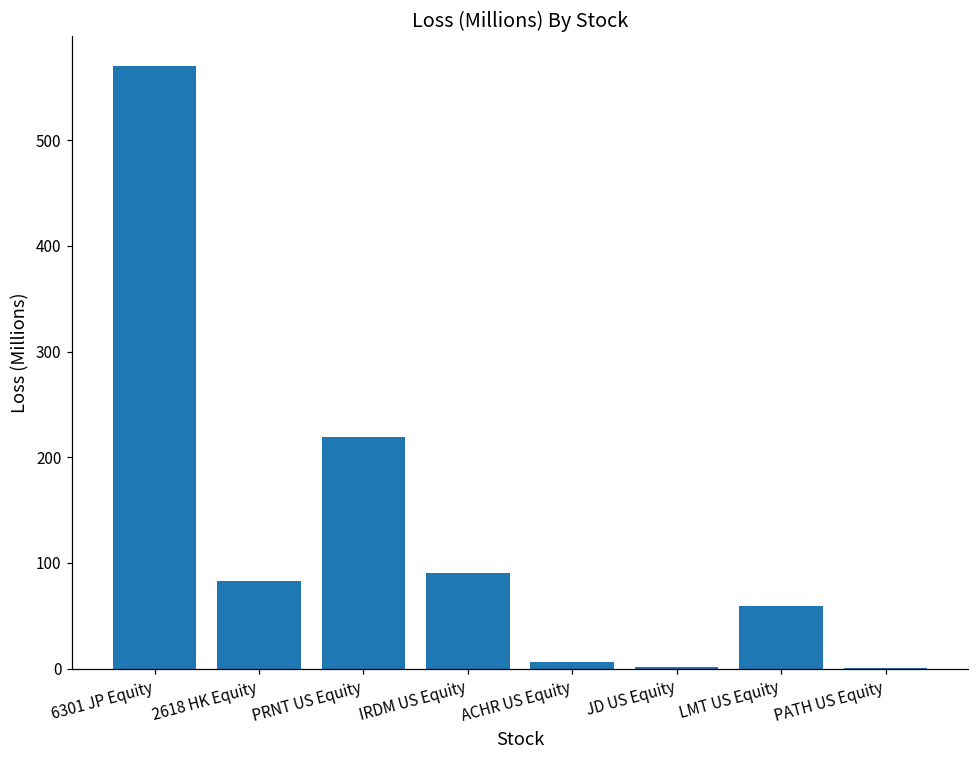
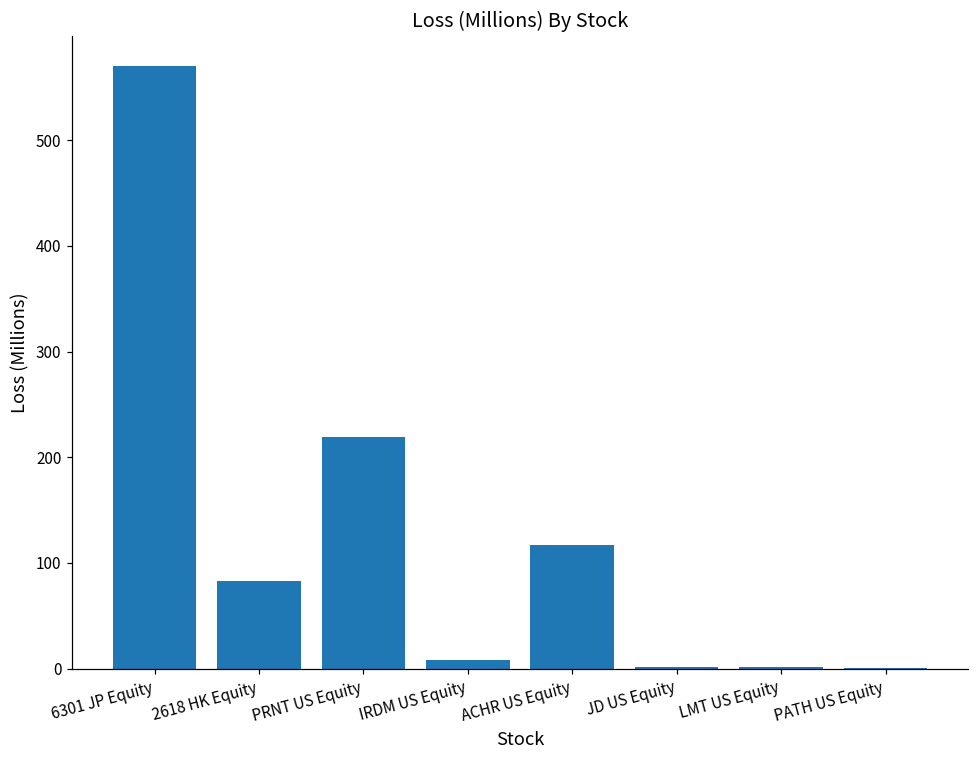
IRDM US Equity: 90 -> 10
ACHR US Equity: 10 -> 120
LMT US Equity: 60 -> 0
